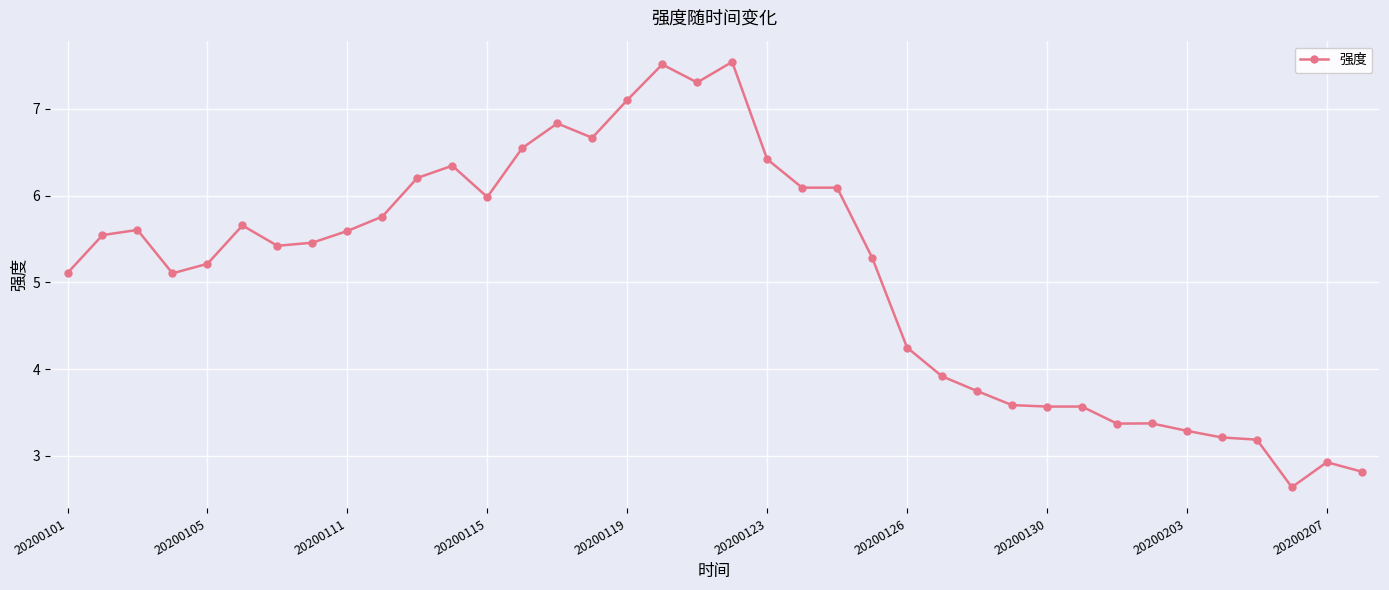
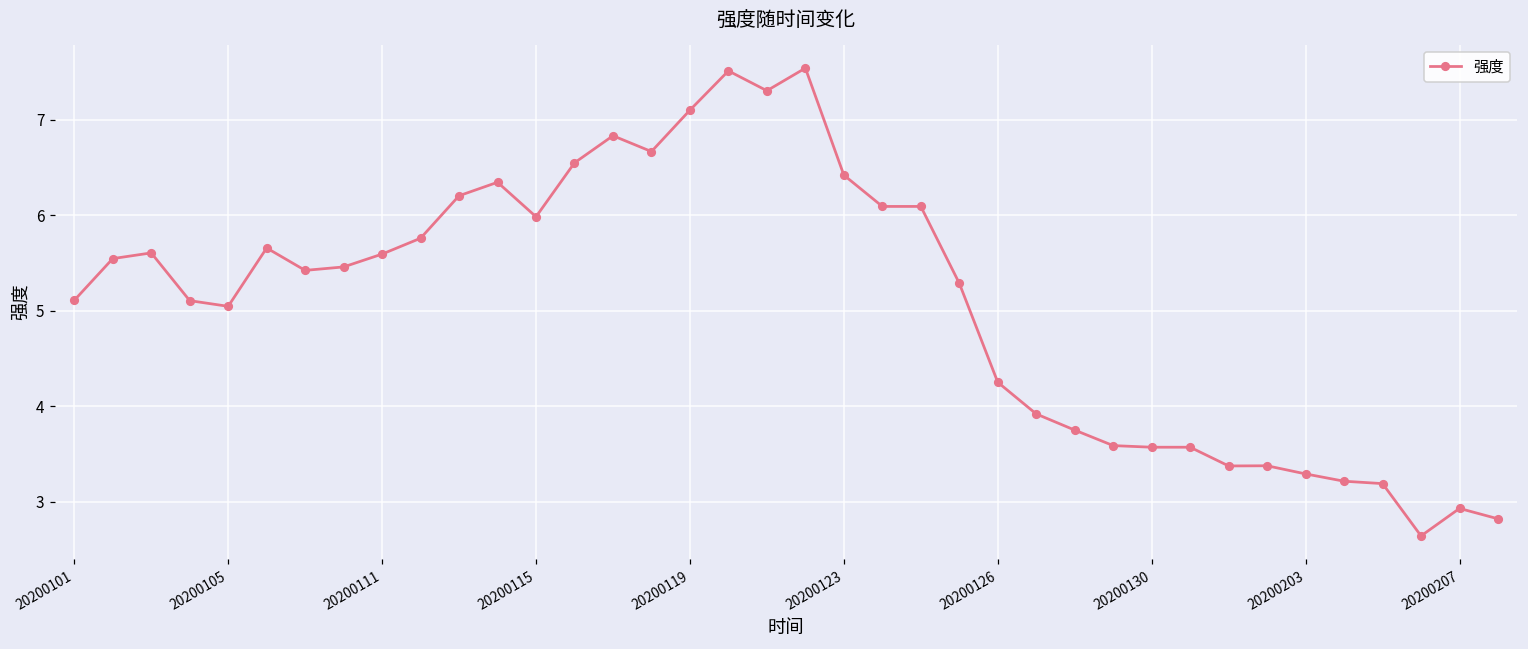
20200105: 5.2 -> 5.0
